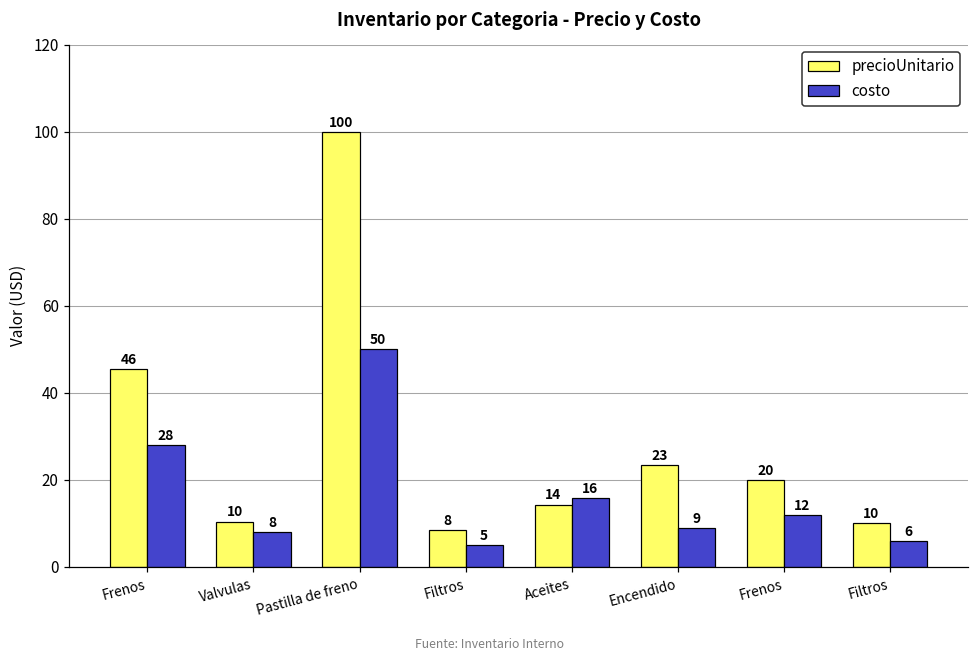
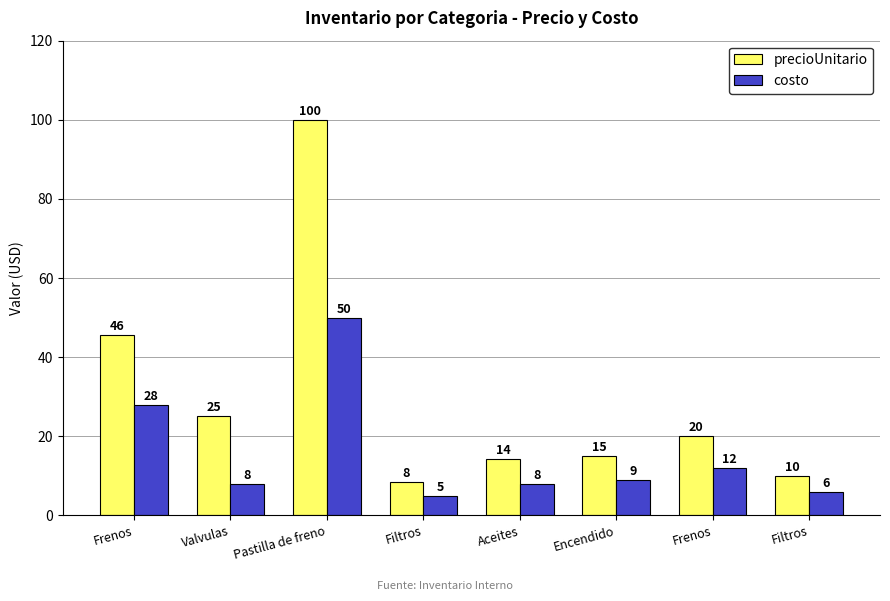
precioUnitario, Valvulas: 10 -> 25
costo, Aceites: 16 -> 8
precioUnitario, Encendido: 23 -> 15
